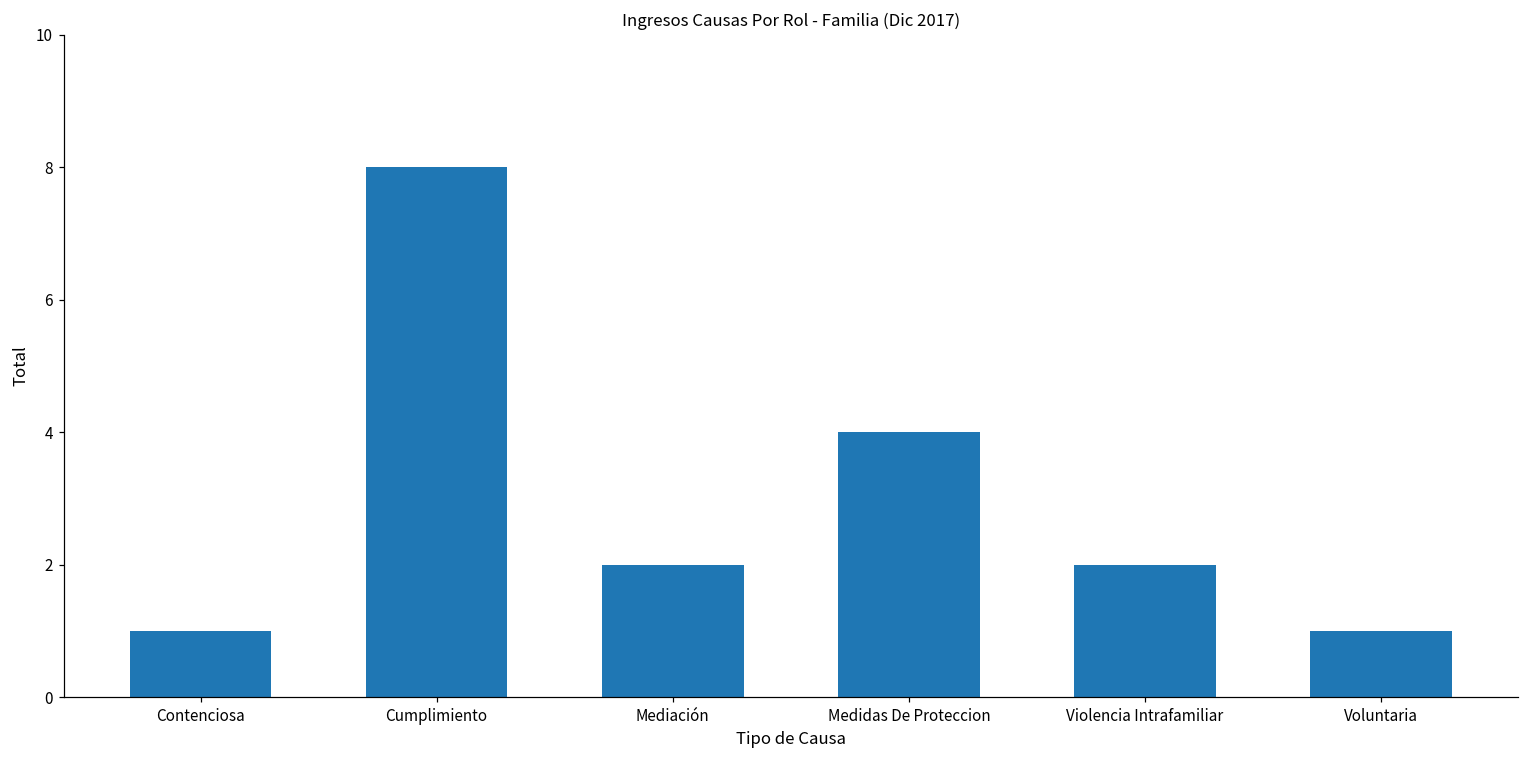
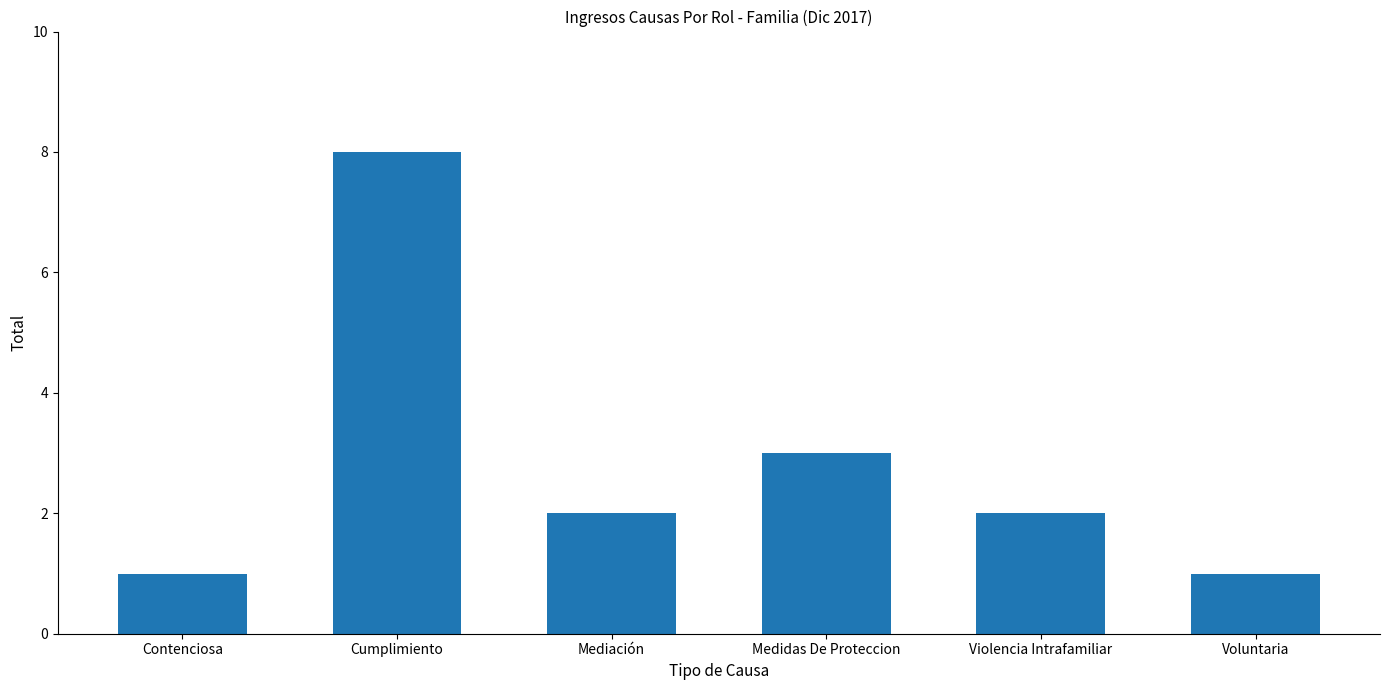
Medidas De Proteccion: 4 -> 3
